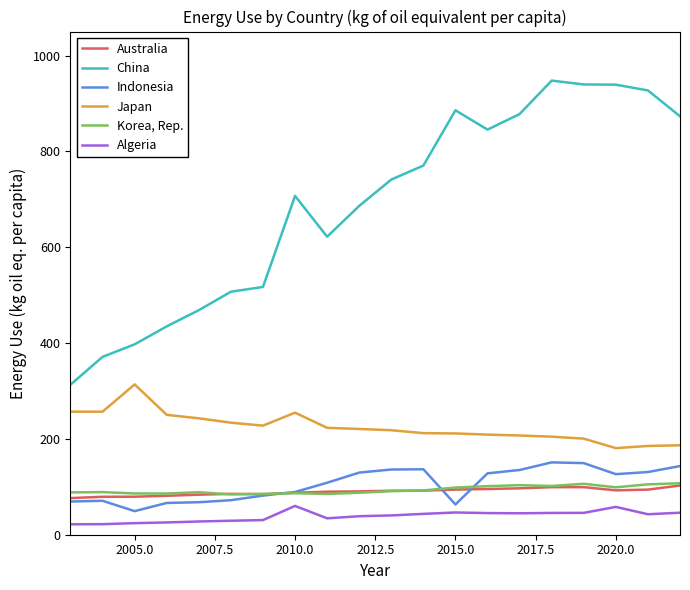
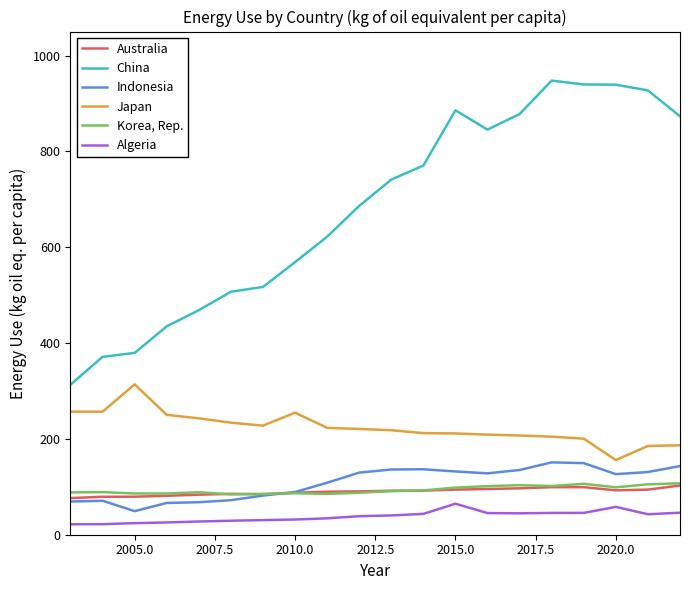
China, 2005.0: 400 -> 380
China, 2010.0: 710 -> 570
Algeria, 2010.0: 60 -> 30
Indonesia, 2015.0: 60 -> 130
Algeria, 2015.0: 50 -> 60
Japan, 2020.0: 180 -> 160
